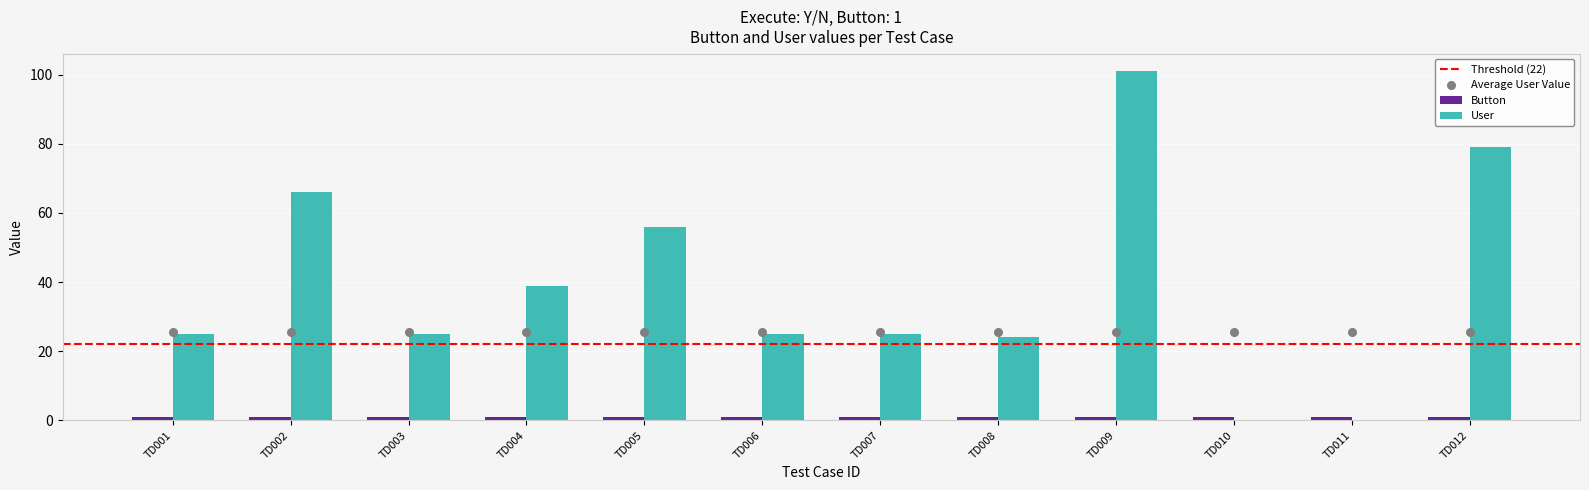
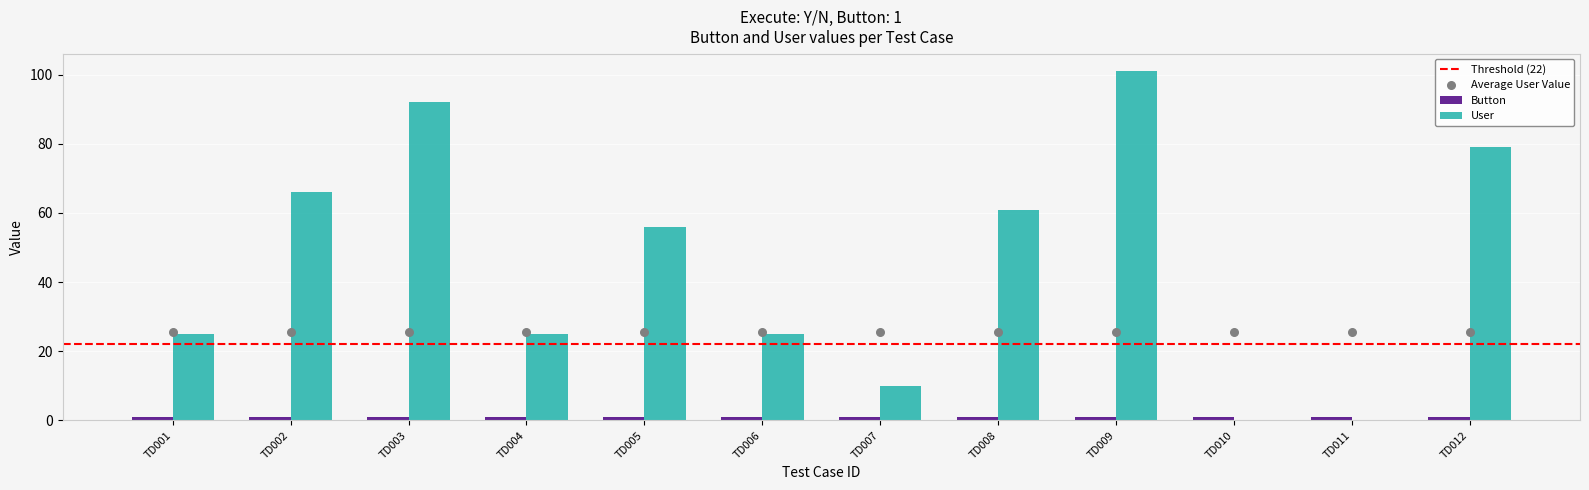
User, TD003: 25 -> 92
User, TD004: 39 -> 25
User, TD007: 25 -> 10
User, TD008: 24 -> 61
